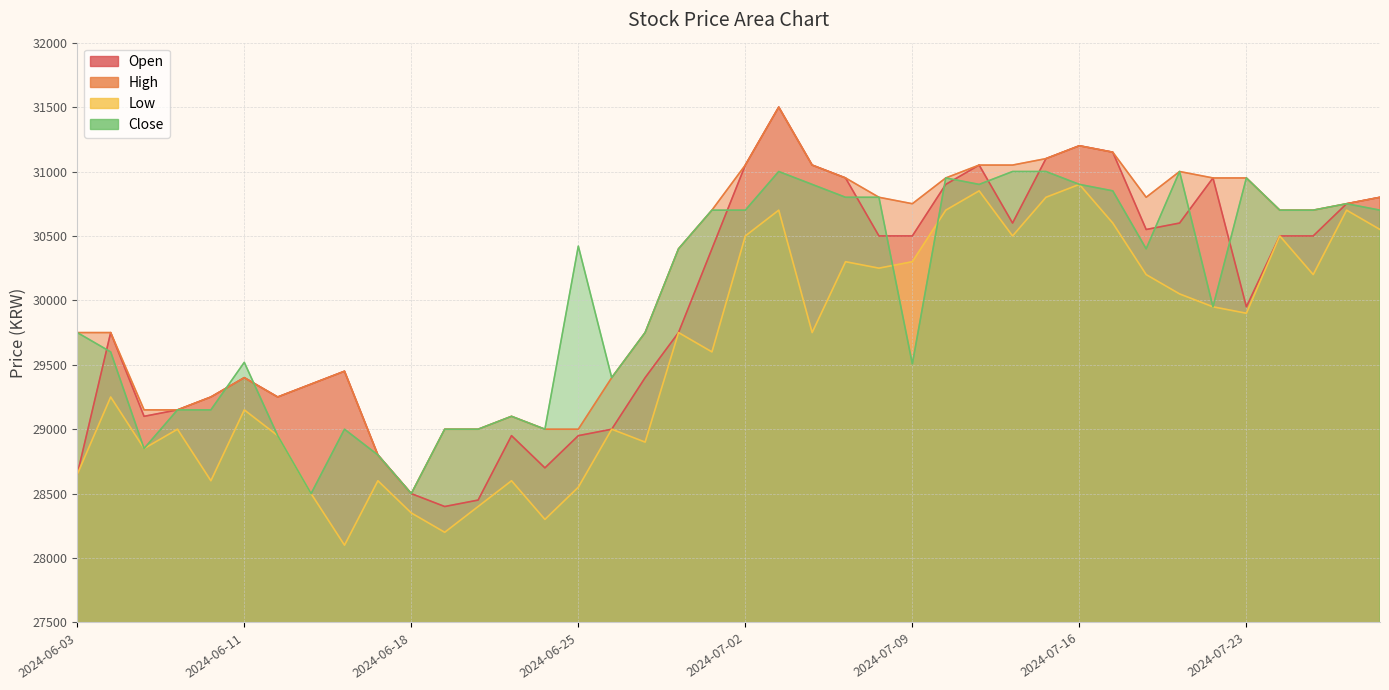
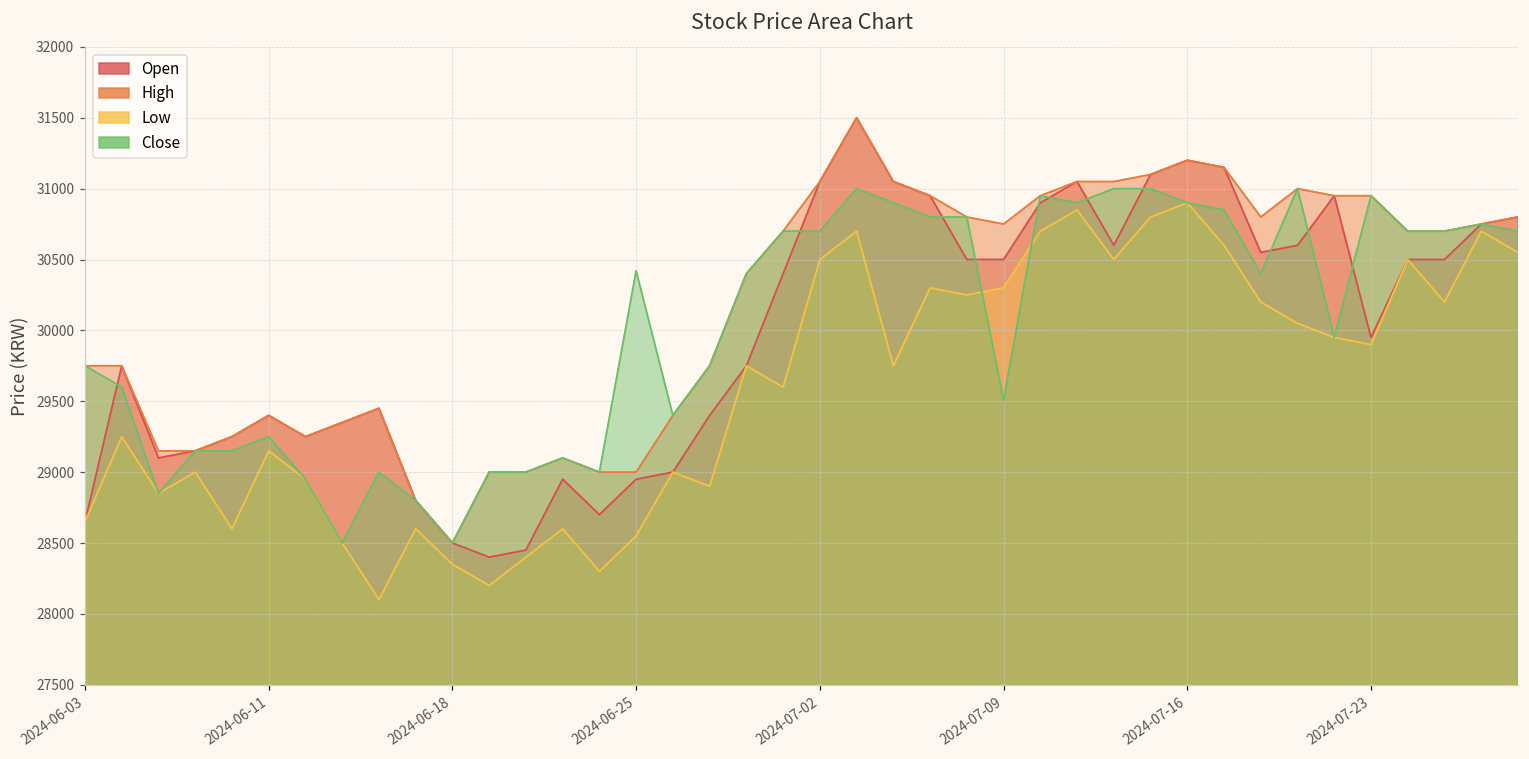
Close, 2024-06-11: 29520 -> 29250
